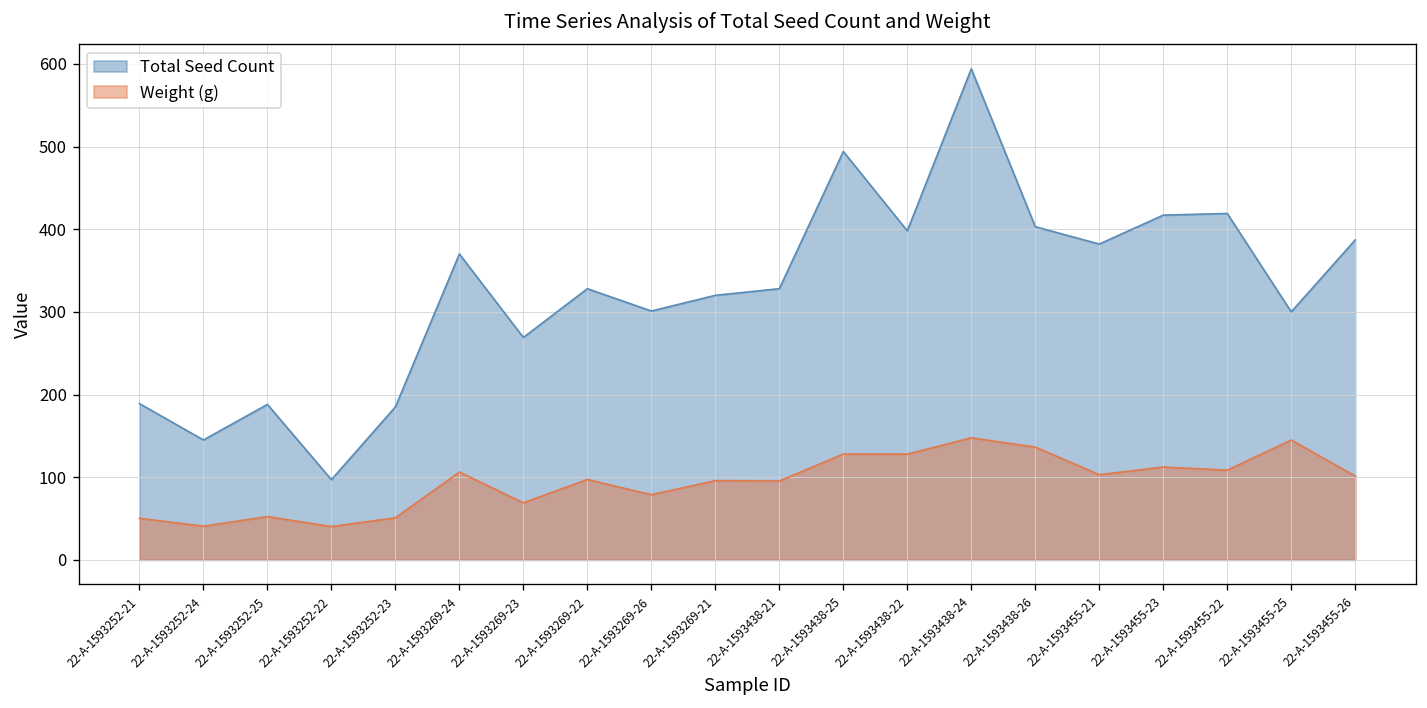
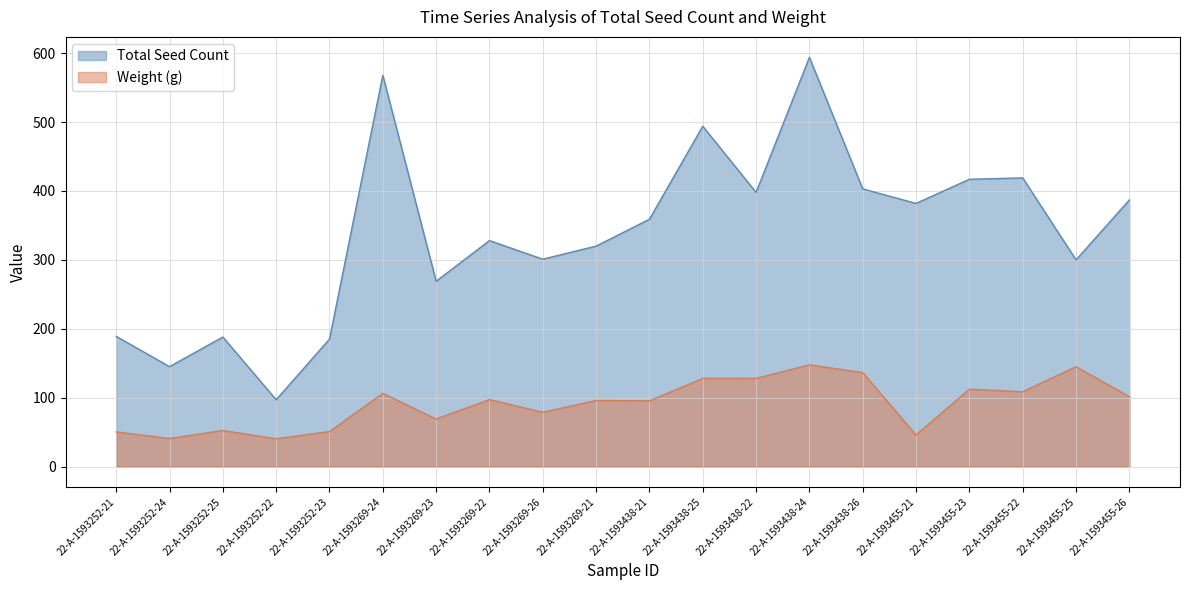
Total Seed Count, 22-A-1593269-24: 370 -> 570
Total Seed Count, 22-A-1593438-21: 330 -> 360
Weight (g), 22-A-1593455-21: 100 -> 50
